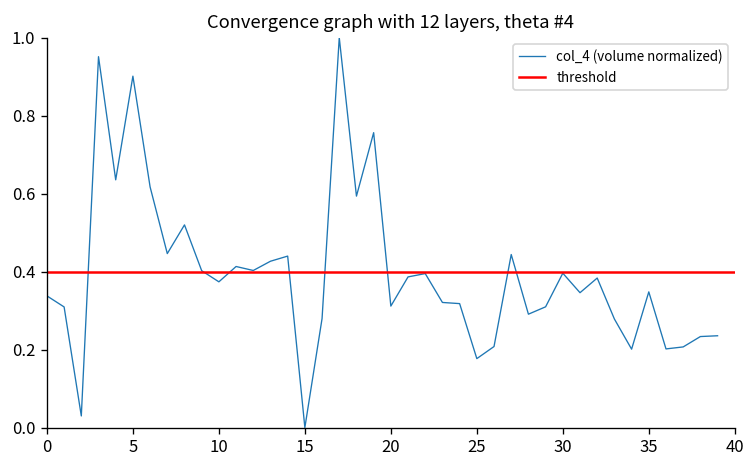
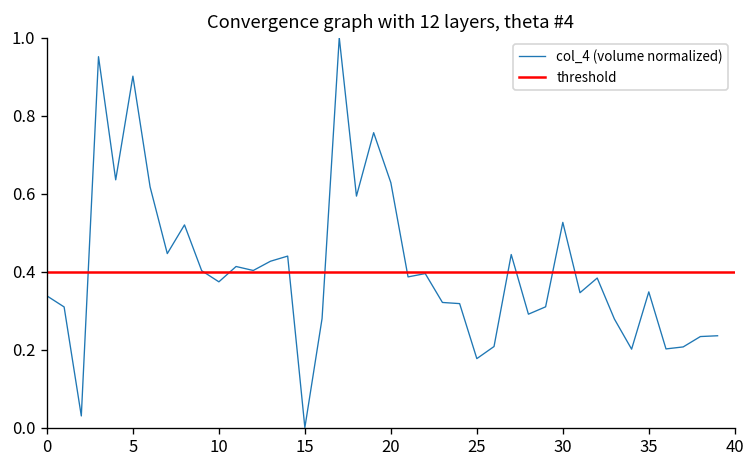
20: 0.31 -> 0.63
30: 0.40 -> 0.53
